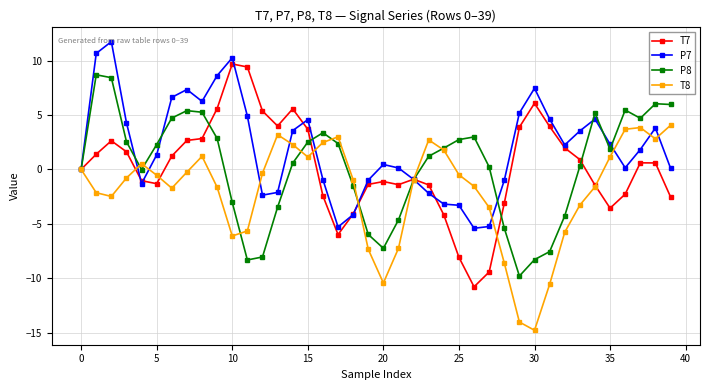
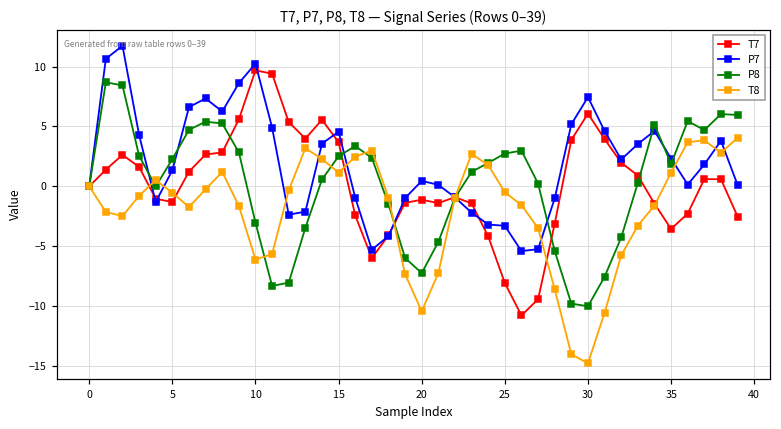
P8, 30: -8.3 -> -10.0
